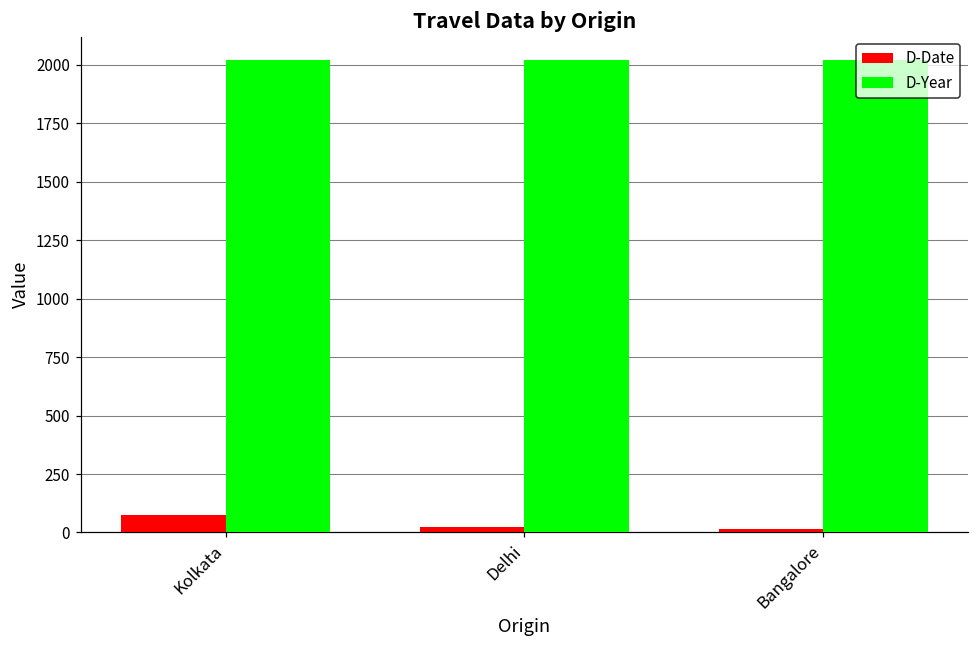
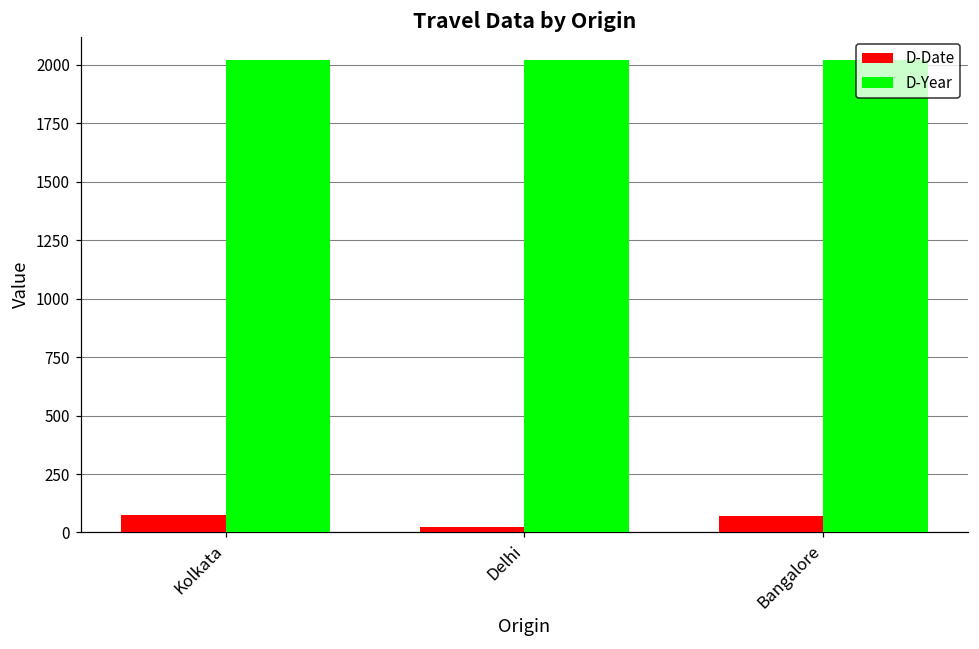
D-Date, Bangalore: 20 -> 70
